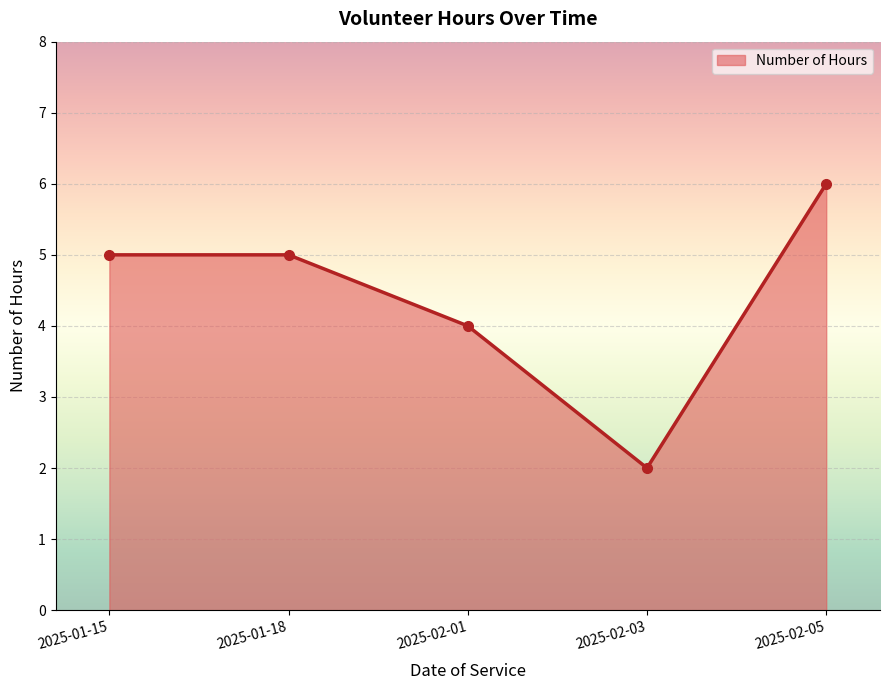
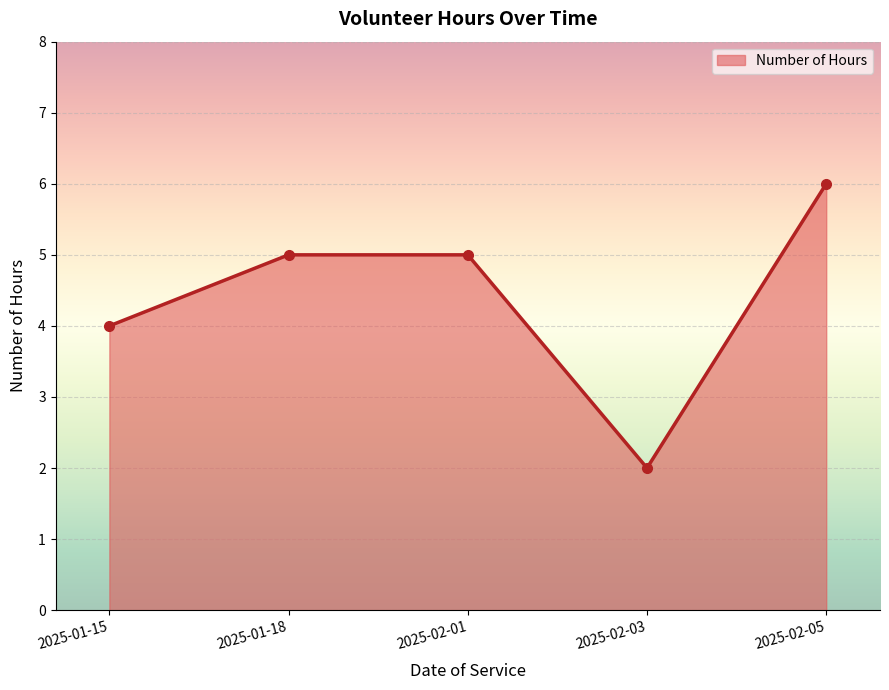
2025-01-15: 5 -> 4
2025-02-01: 4 -> 5
